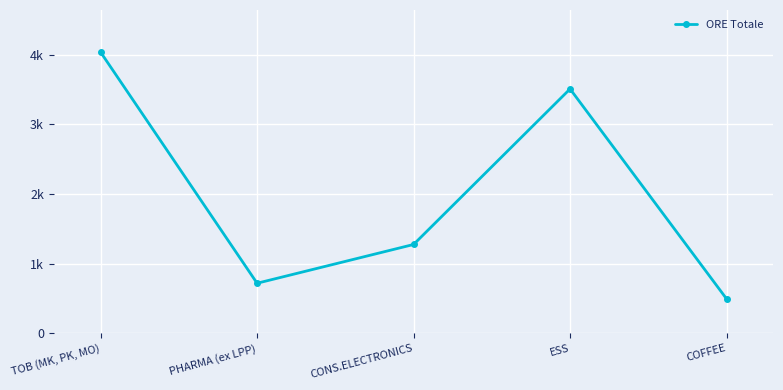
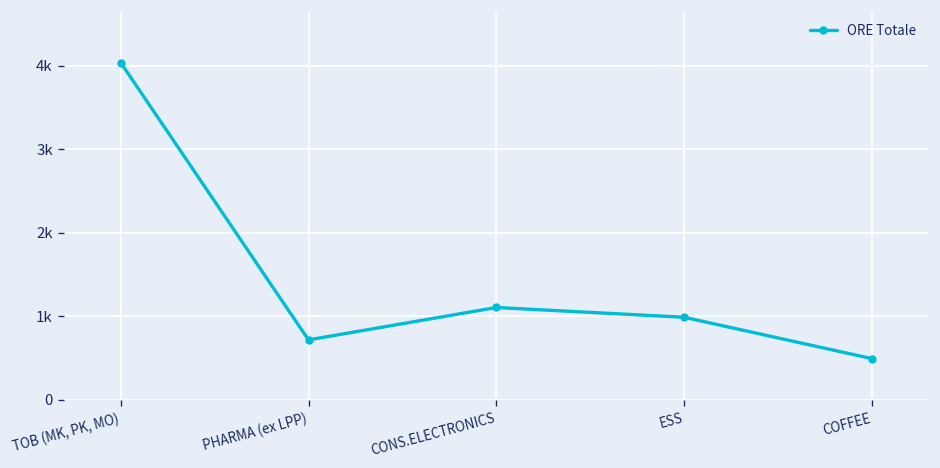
CONS.ELECTRONICS: 1300 -> 1100
ESS: 3500 -> 1000
